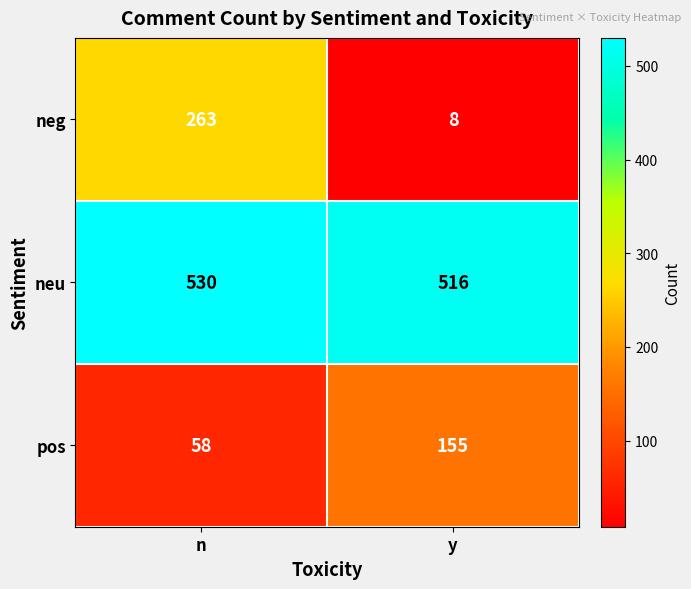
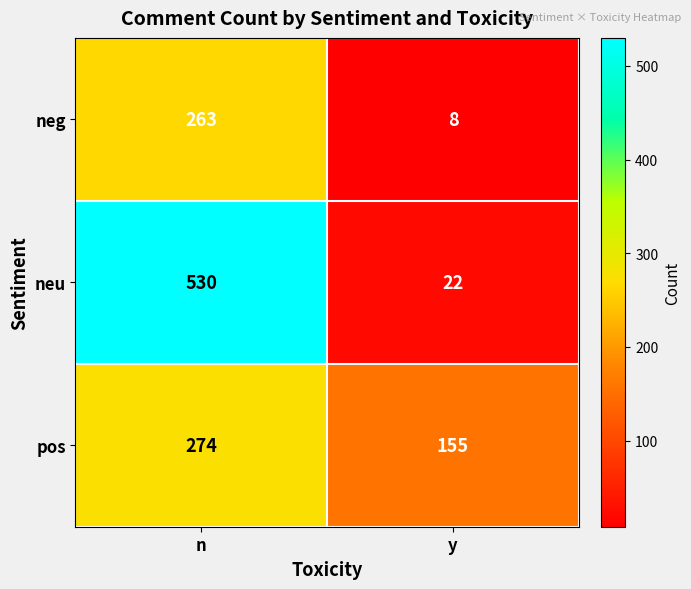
neu, y: 516 -> 22
pos, n: 58 -> 274
